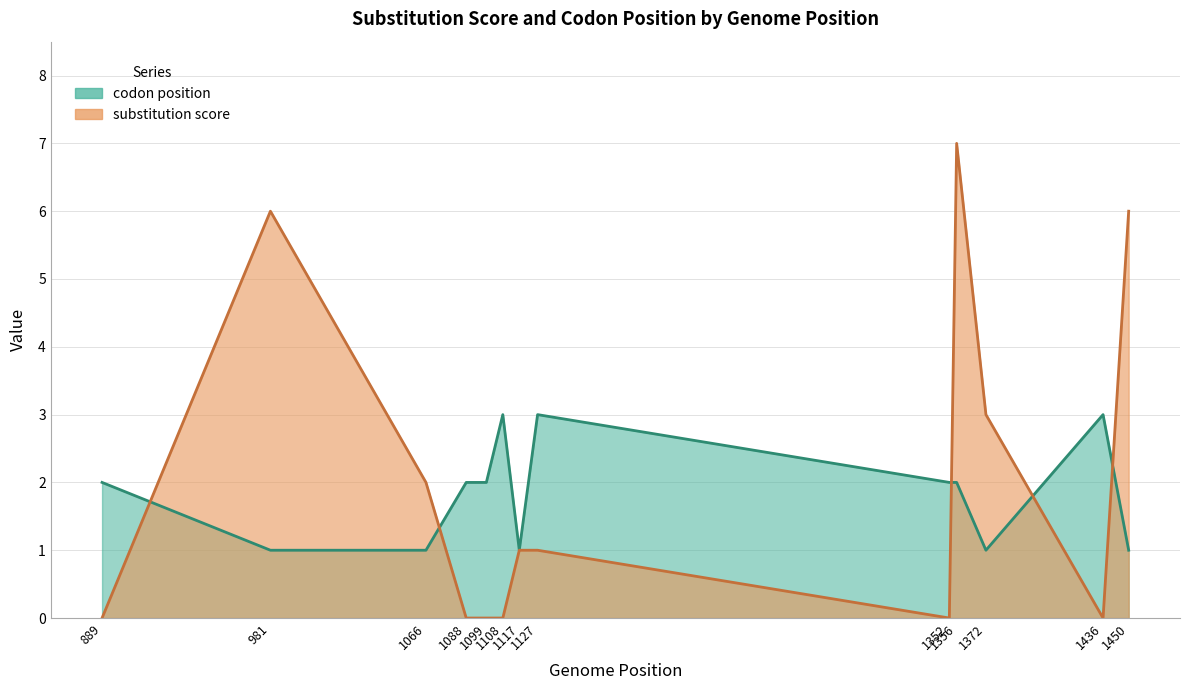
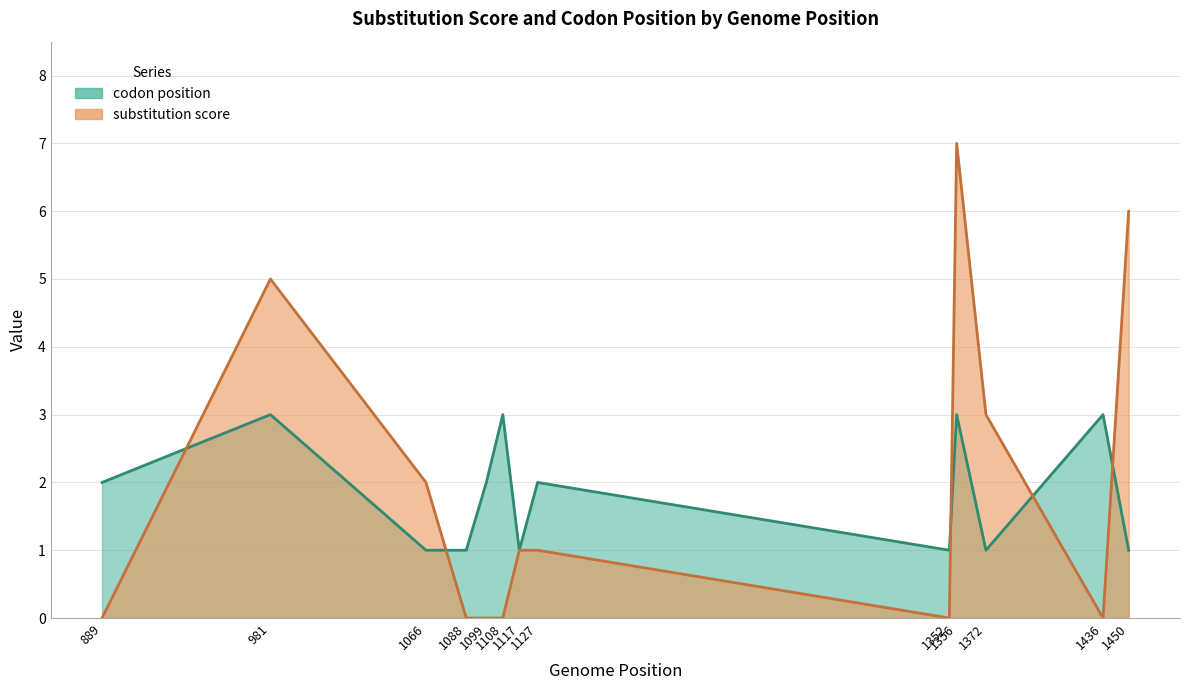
codon position, 981: 1 -> 3
substitution score, 981: 6 -> 5
codon position, 1088: 2 -> 1
codon position, 1127: 3 -> 2
codon position, 1352: 2 -> 1
codon position, 1356: 2 -> 3
